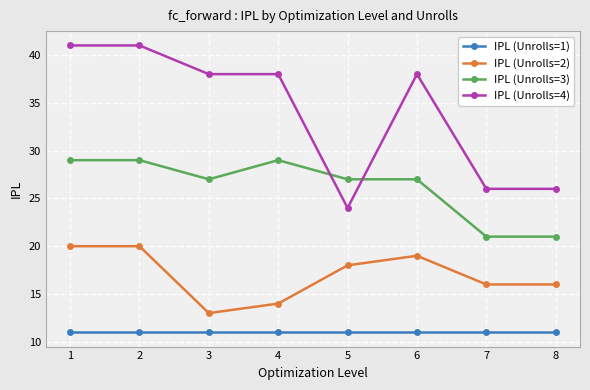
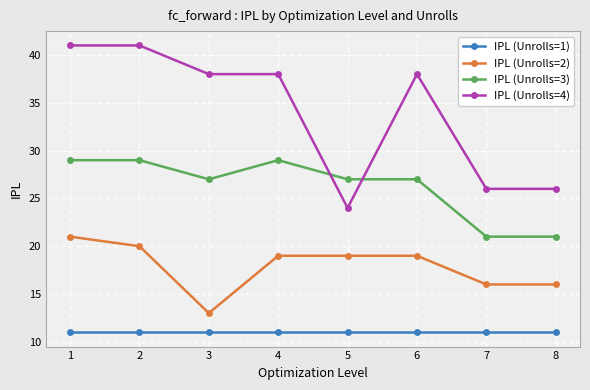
IPL (Unrolls=2), 1: 20 -> 21
IPL (Unrolls=2), 4: 14 -> 19
IPL (Unrolls=2), 5: 18 -> 19
